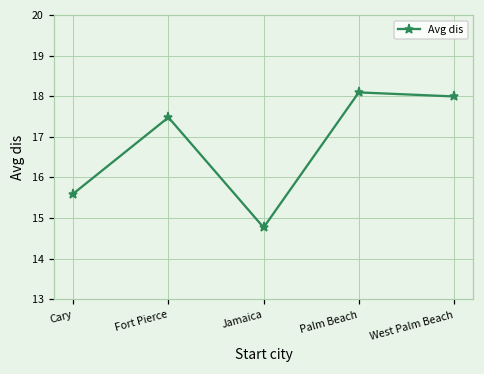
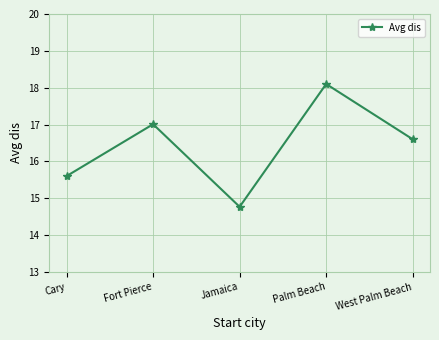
Fort Pierce: 17.5 -> 17.0
West Palm Beach: 18.0 -> 16.6
